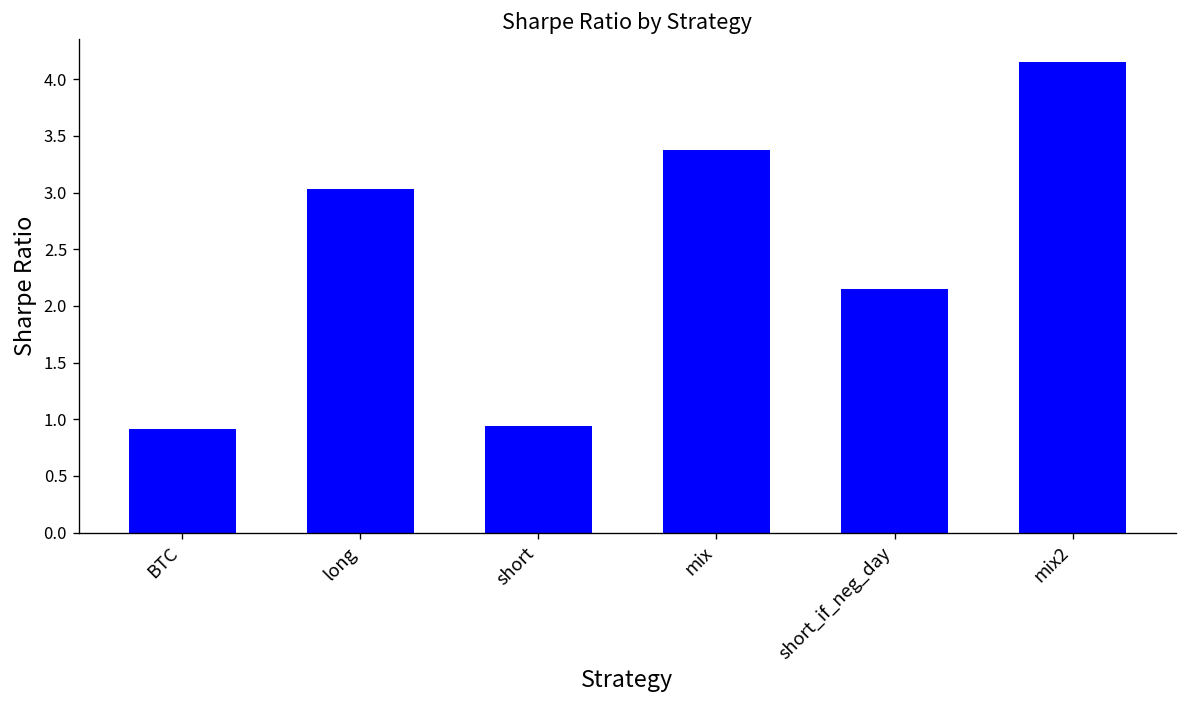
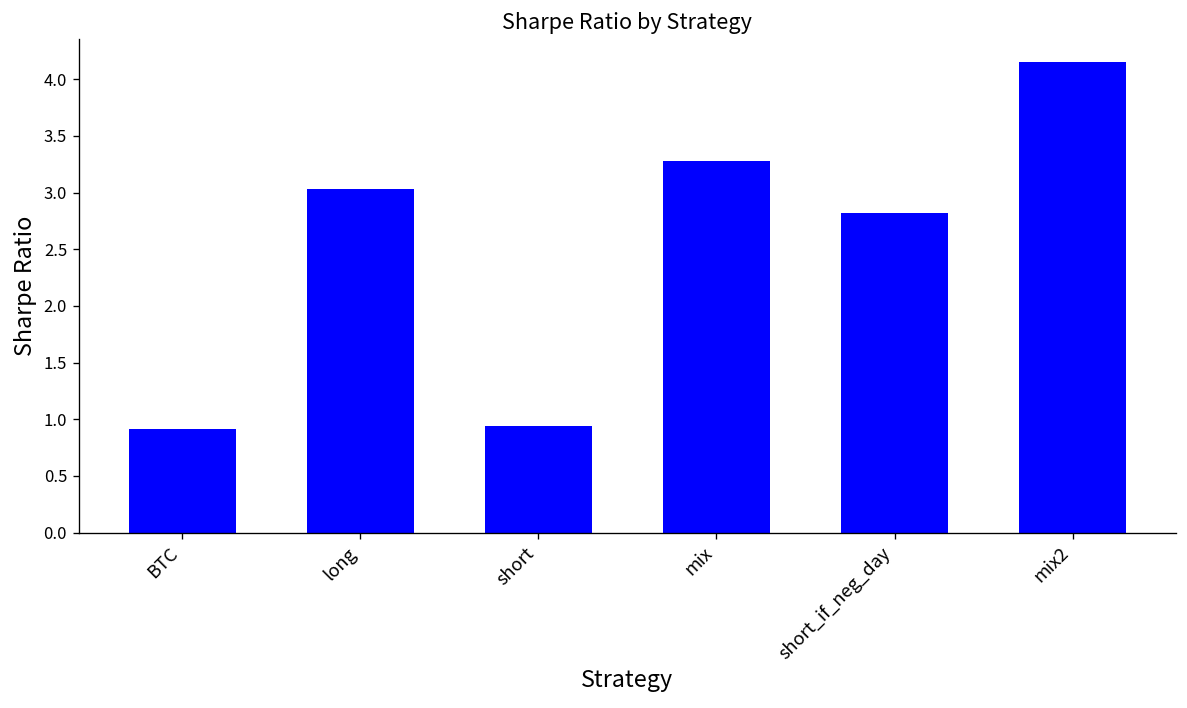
mix: 3.4 -> 3.3
short_if_neg_day: 2.2 -> 2.8
